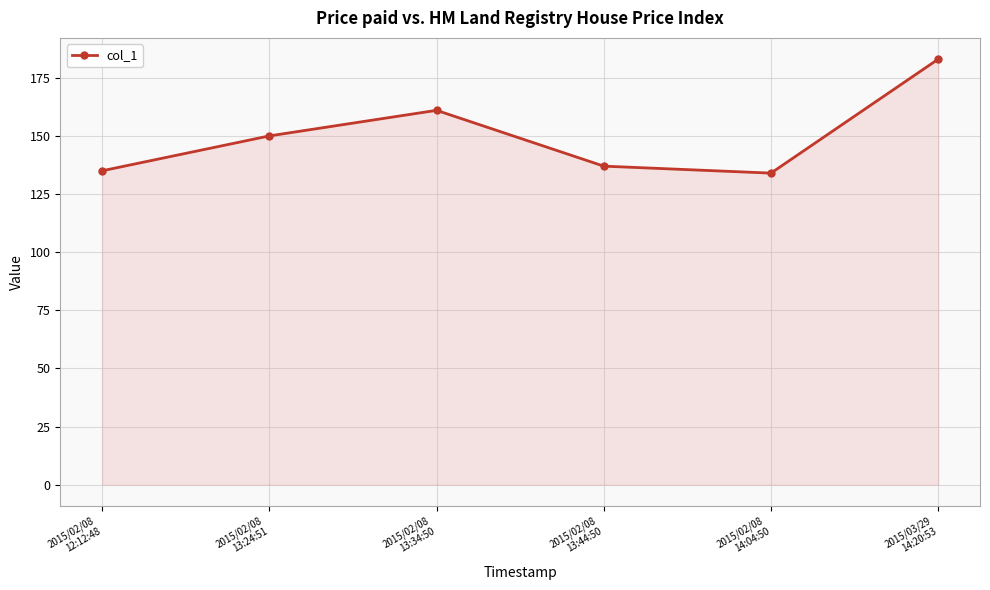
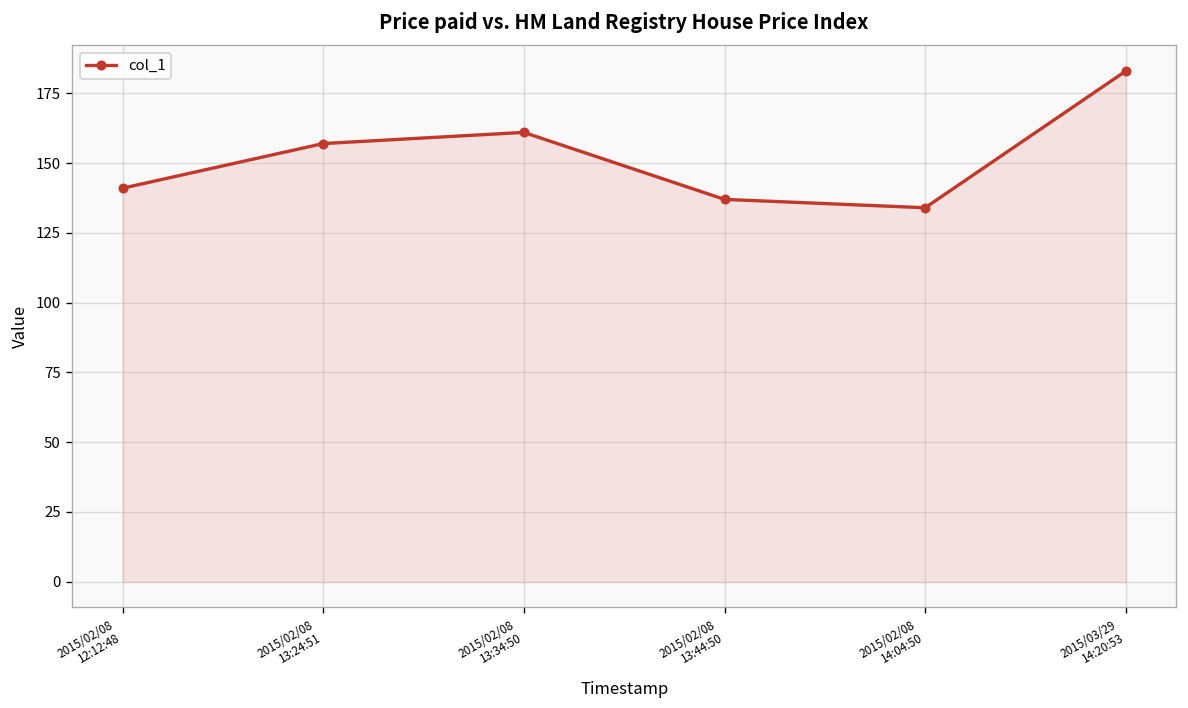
2015/02/08 12:12:48: 135 -> 141
2015/02/08 13:24:51: 150 -> 157
